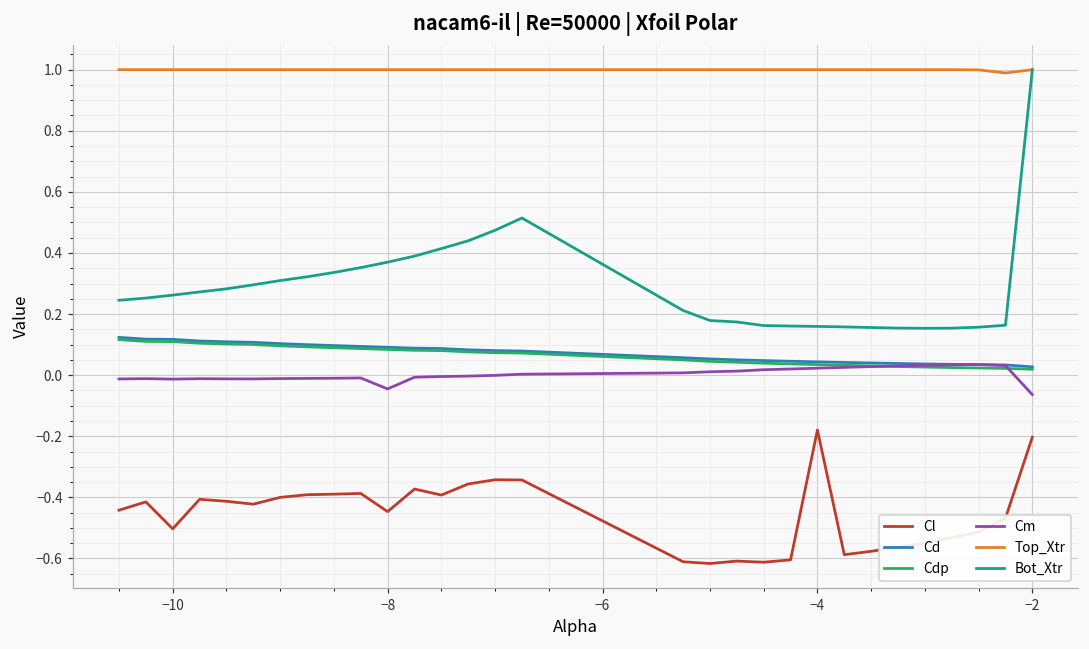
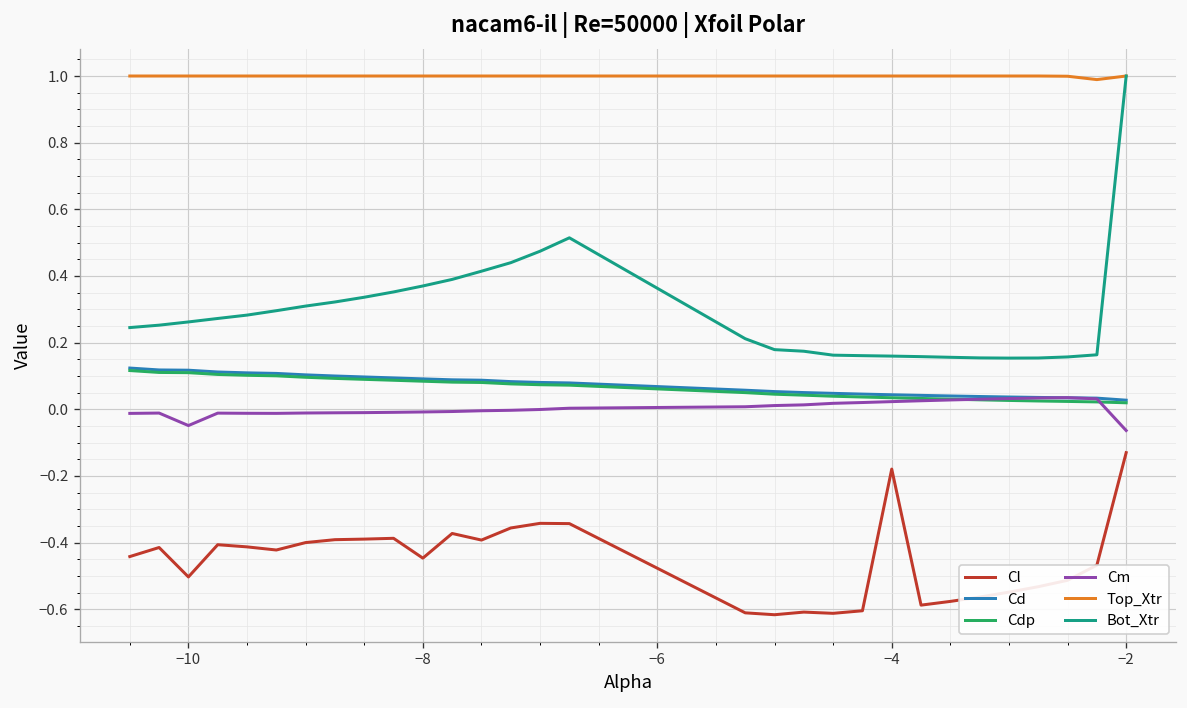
Cm, −10: -0.01 -> -0.05
Cm, −8: -0.05 -> -0.01
Cl, −2: -0.20 -> -0.13
